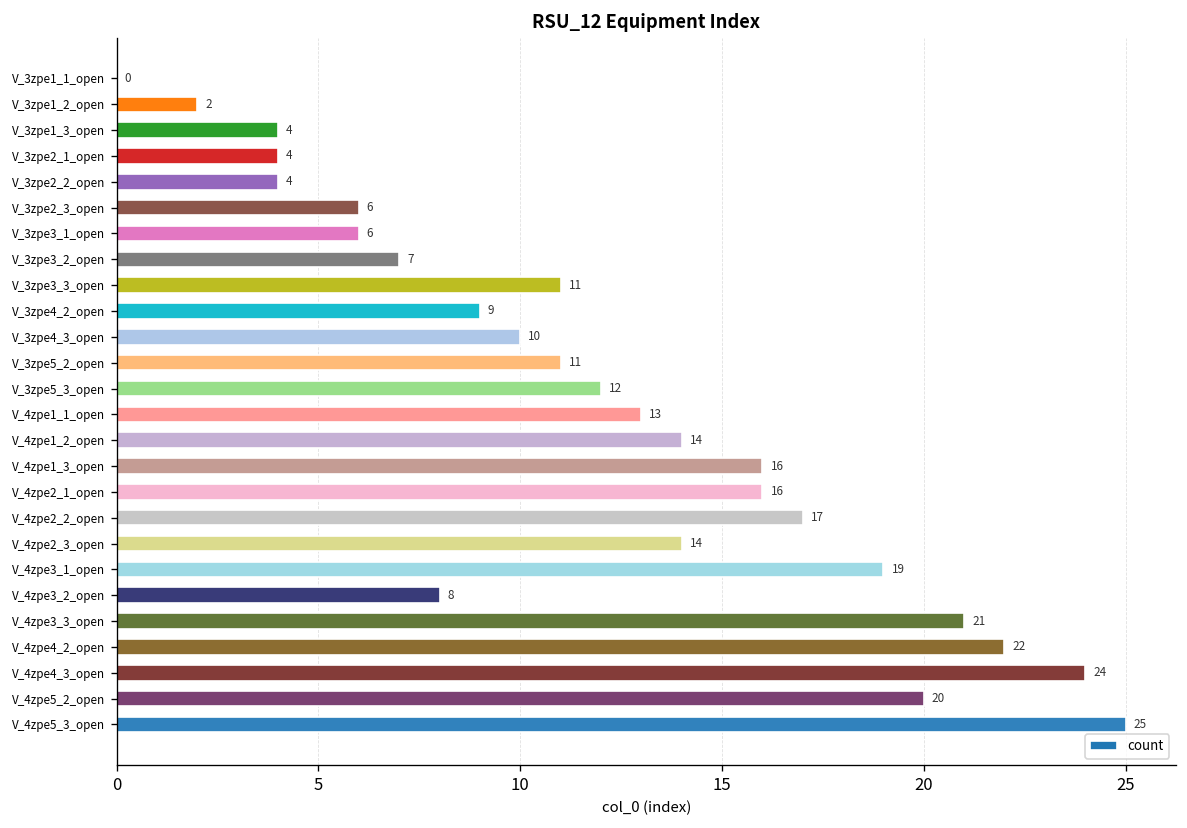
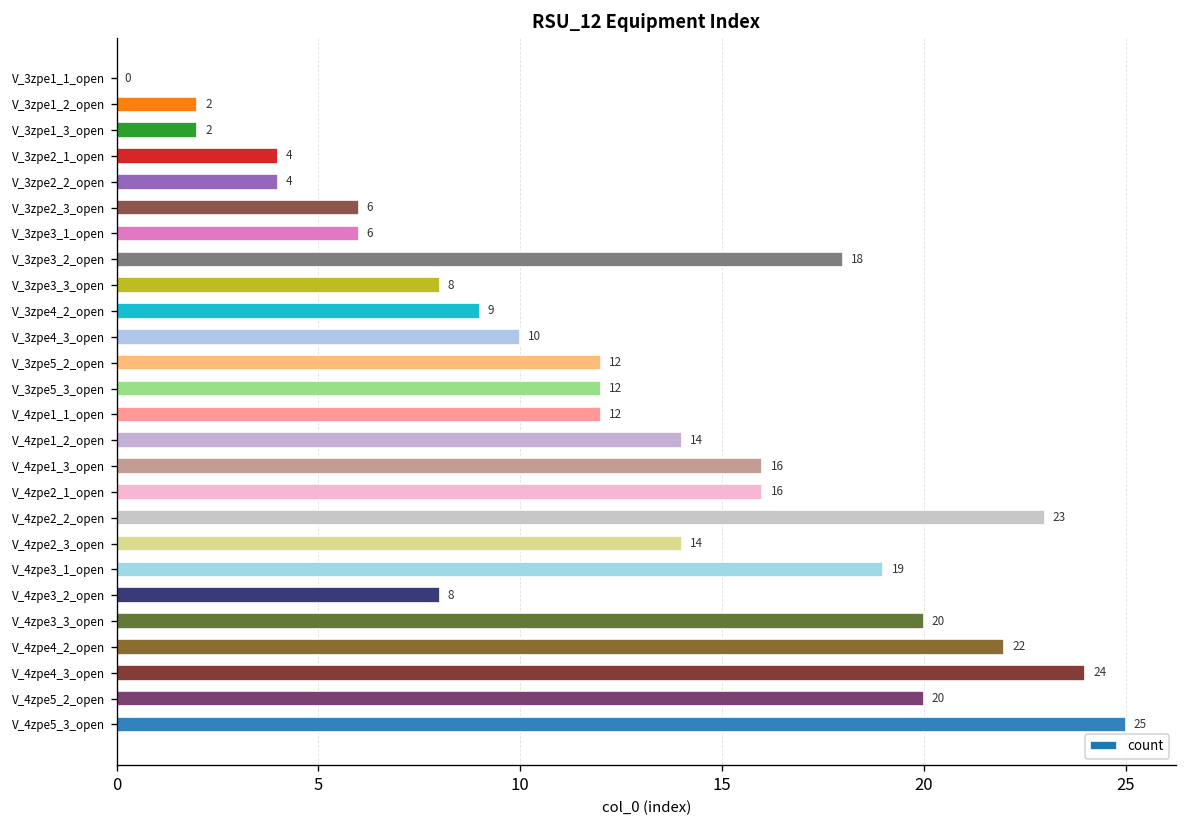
V_3zpe1_3_open: 4 -> 2
V_3zpe3_2_open: 7 -> 18
V_3zpe3_3_open: 11 -> 8
V_3zpe5_2_open: 11 -> 12
V_4zpe1_1_open: 13 -> 12
V_4zpe2_2_open: 17 -> 23
V_4zpe3_3_open: 21 -> 20
